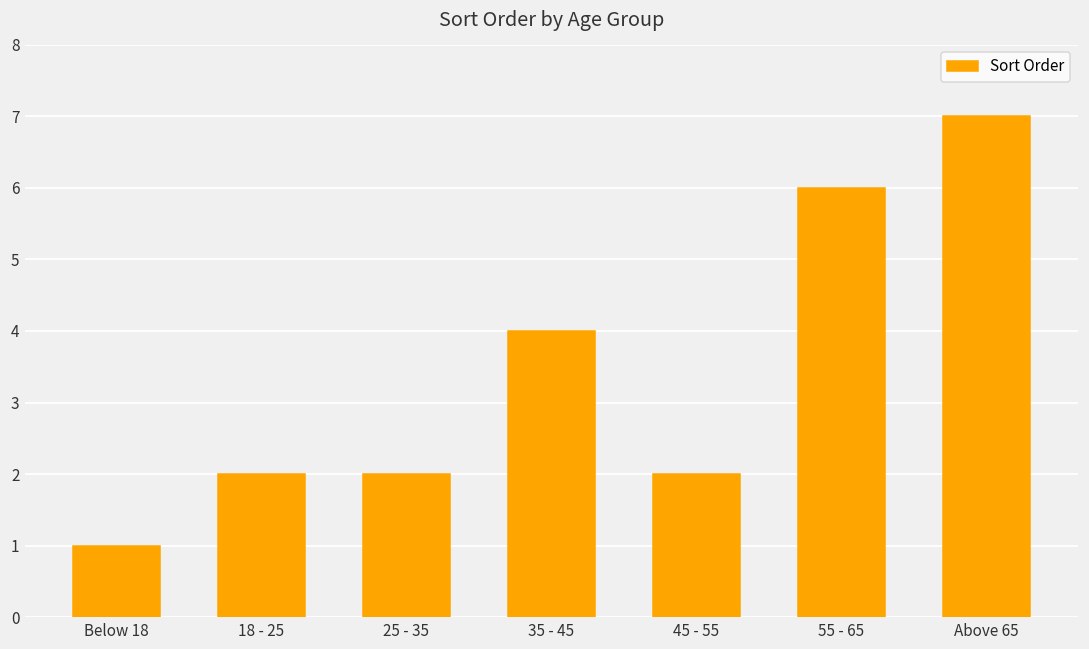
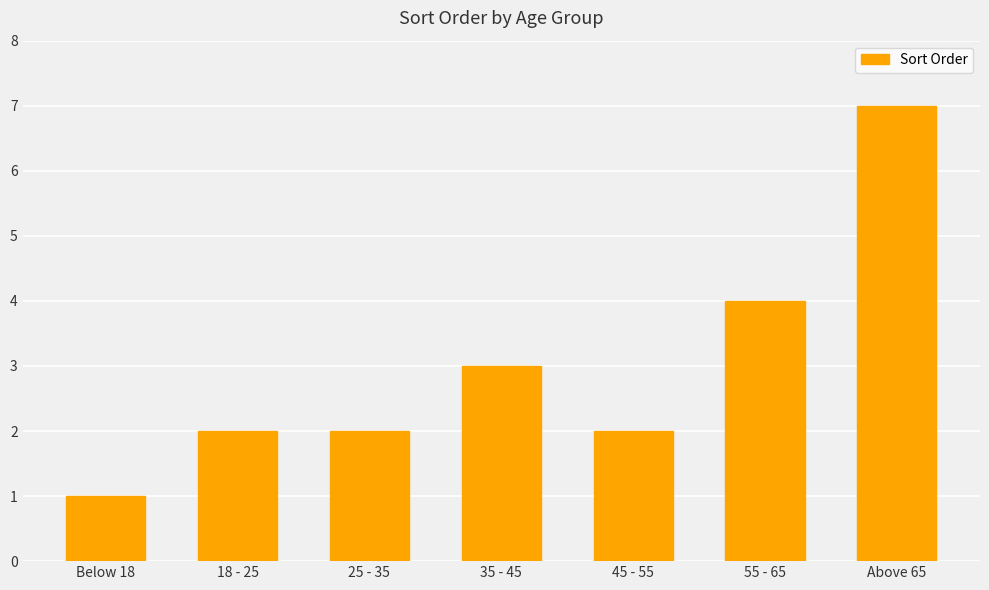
35 - 45: 4 -> 3
55 - 65: 6 -> 4
